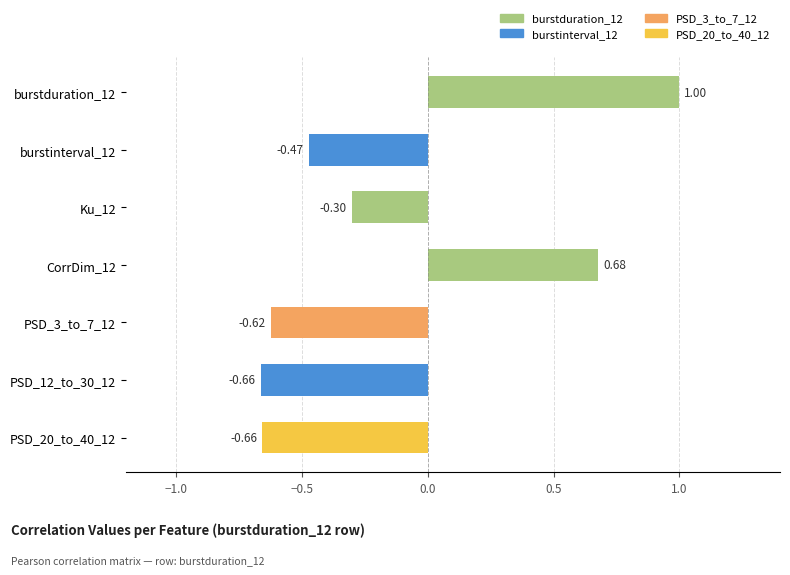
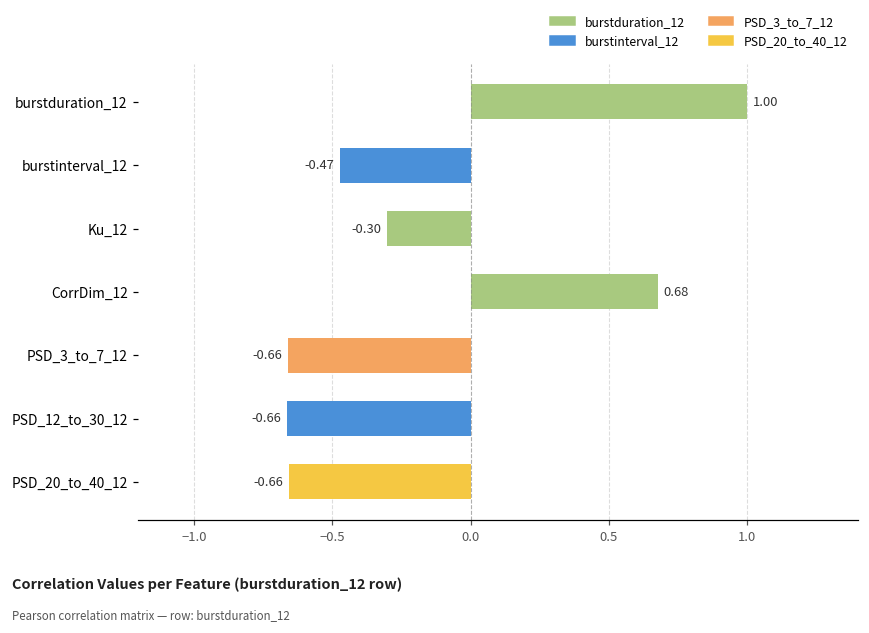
PSD_3_to_7_12: -0.62 -> -0.66
